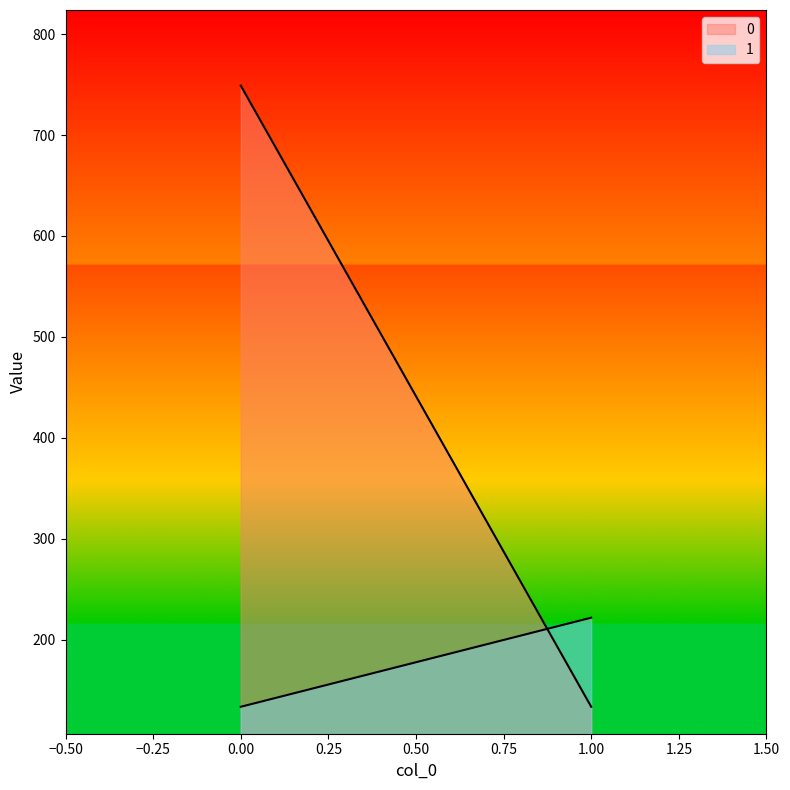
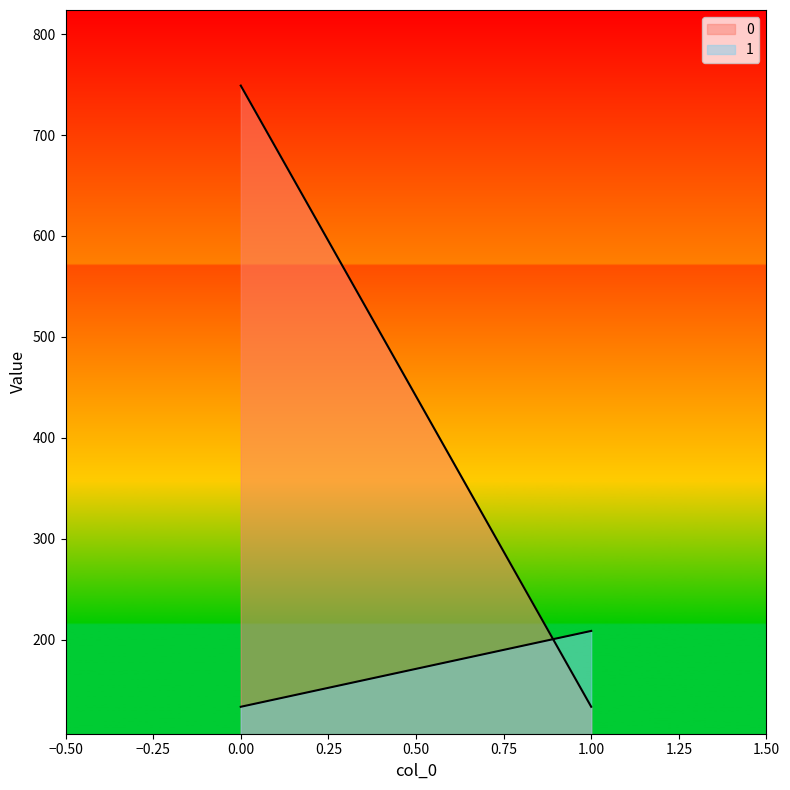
1, 1.00: 222 -> 209
